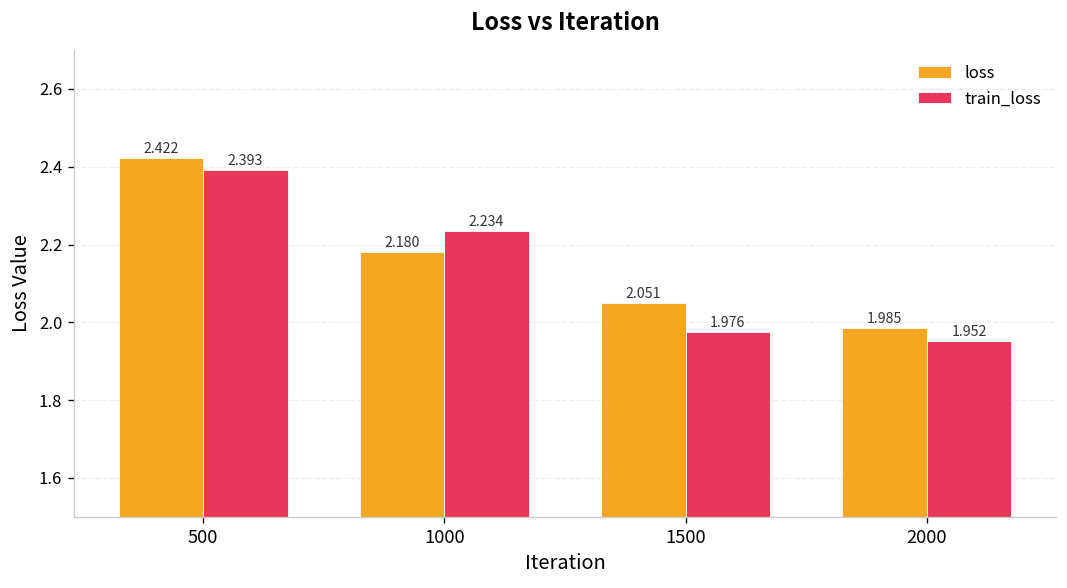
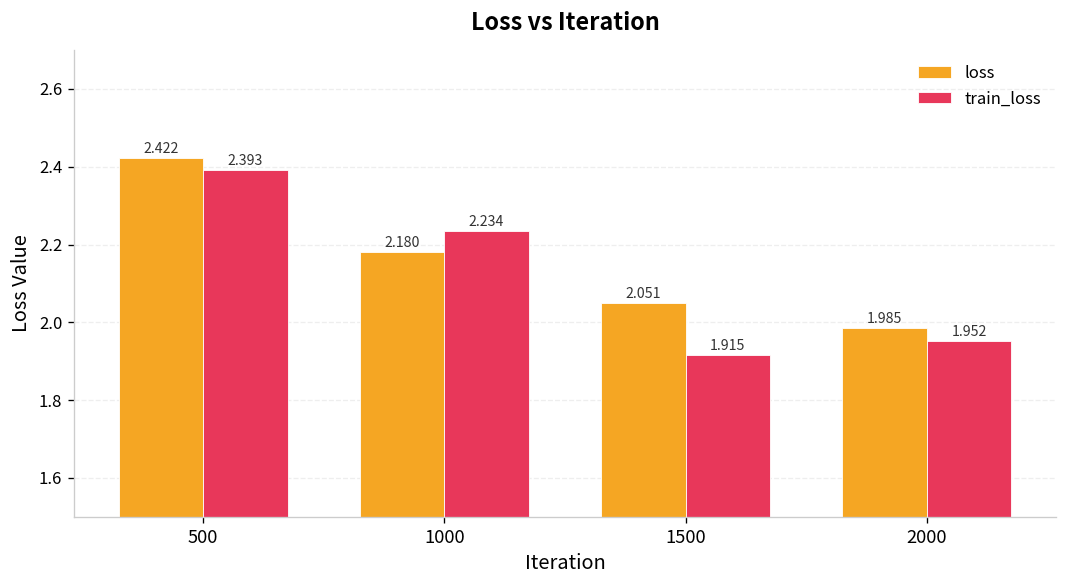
train_loss, 1500: 1.976 -> 1.915
